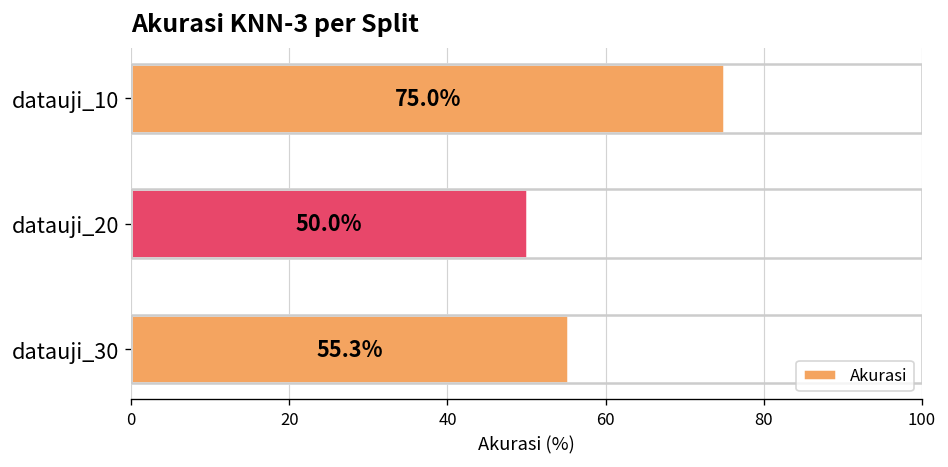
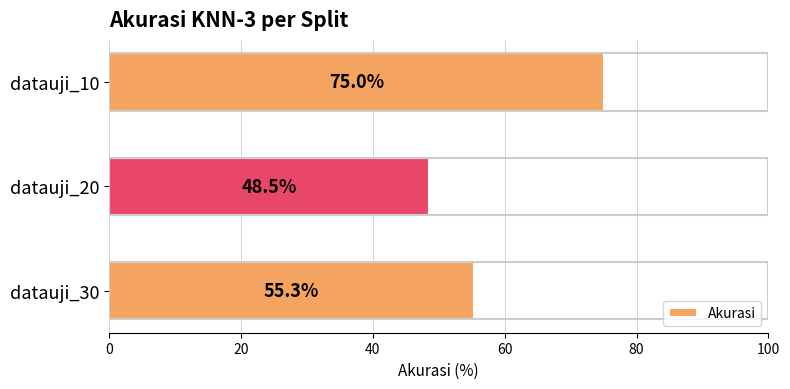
datauji_20: 50.0% -> 48.5%
